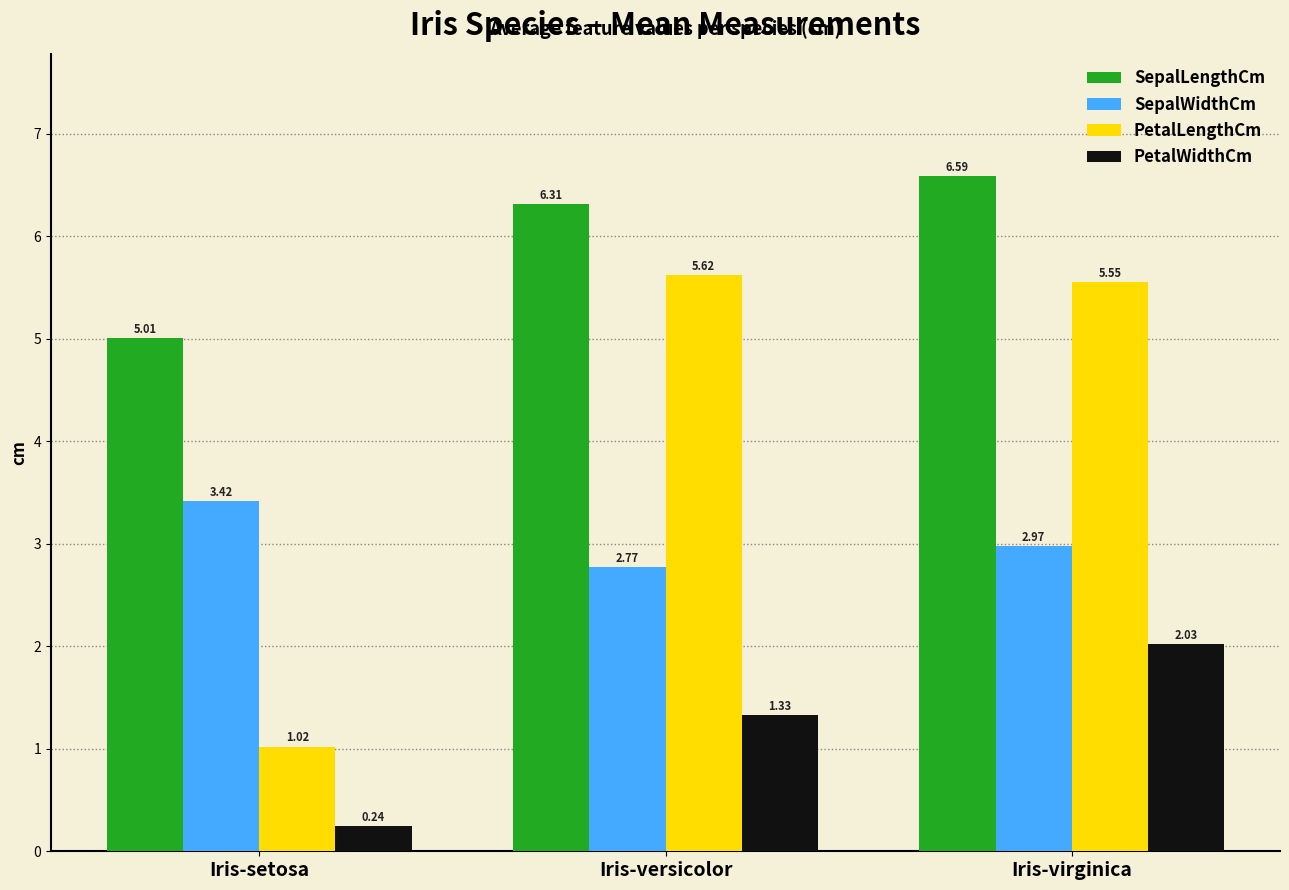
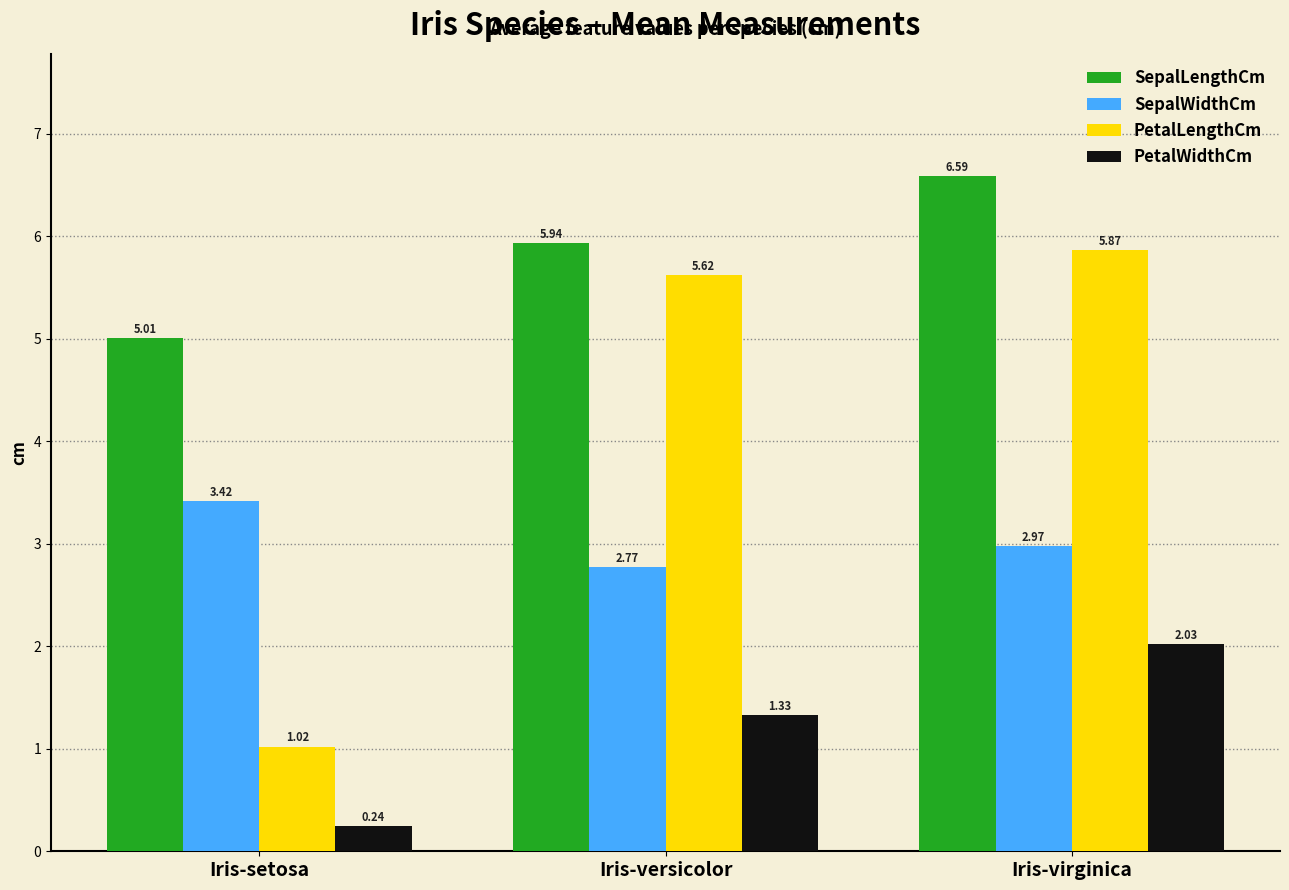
SepalLengthCm, Iris-versicolor: 6.31 -> 5.94
PetalLengthCm, Iris-virginica: 5.55 -> 5.87
